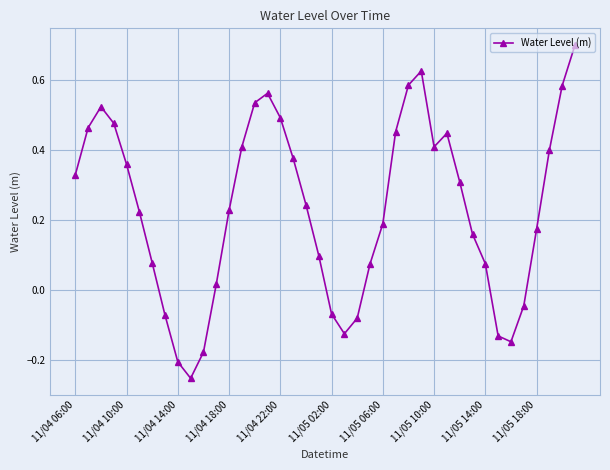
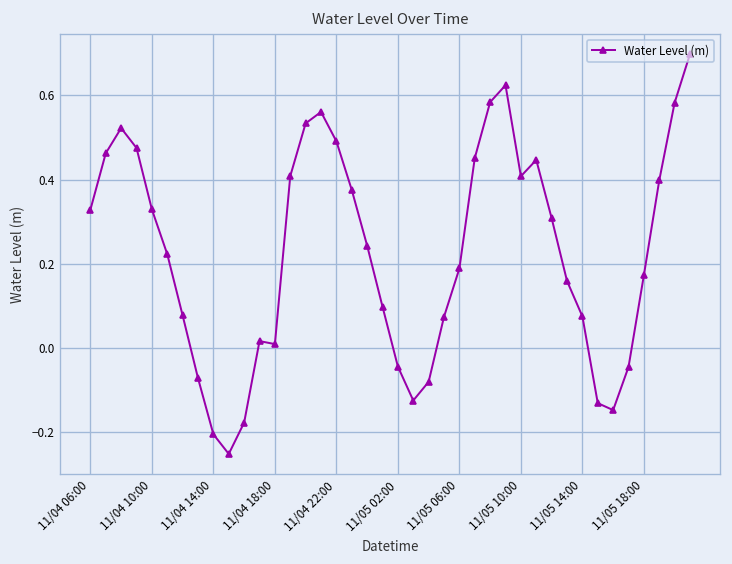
11/04 10:00: 0.36 -> 0.33
11/04 18:00: 0.23 -> 0.01
11/05 02:00: -0.07 -> -0.04
